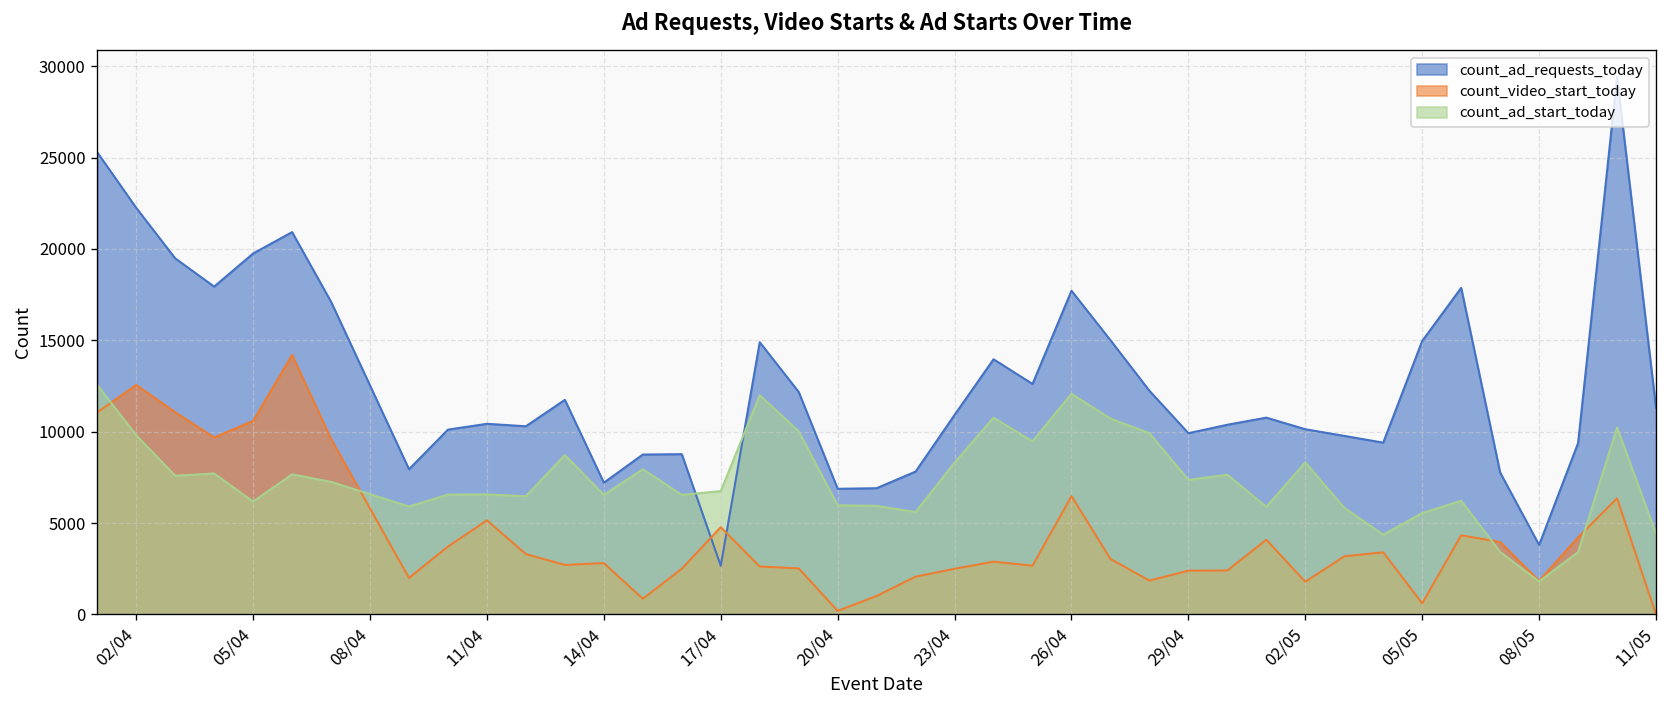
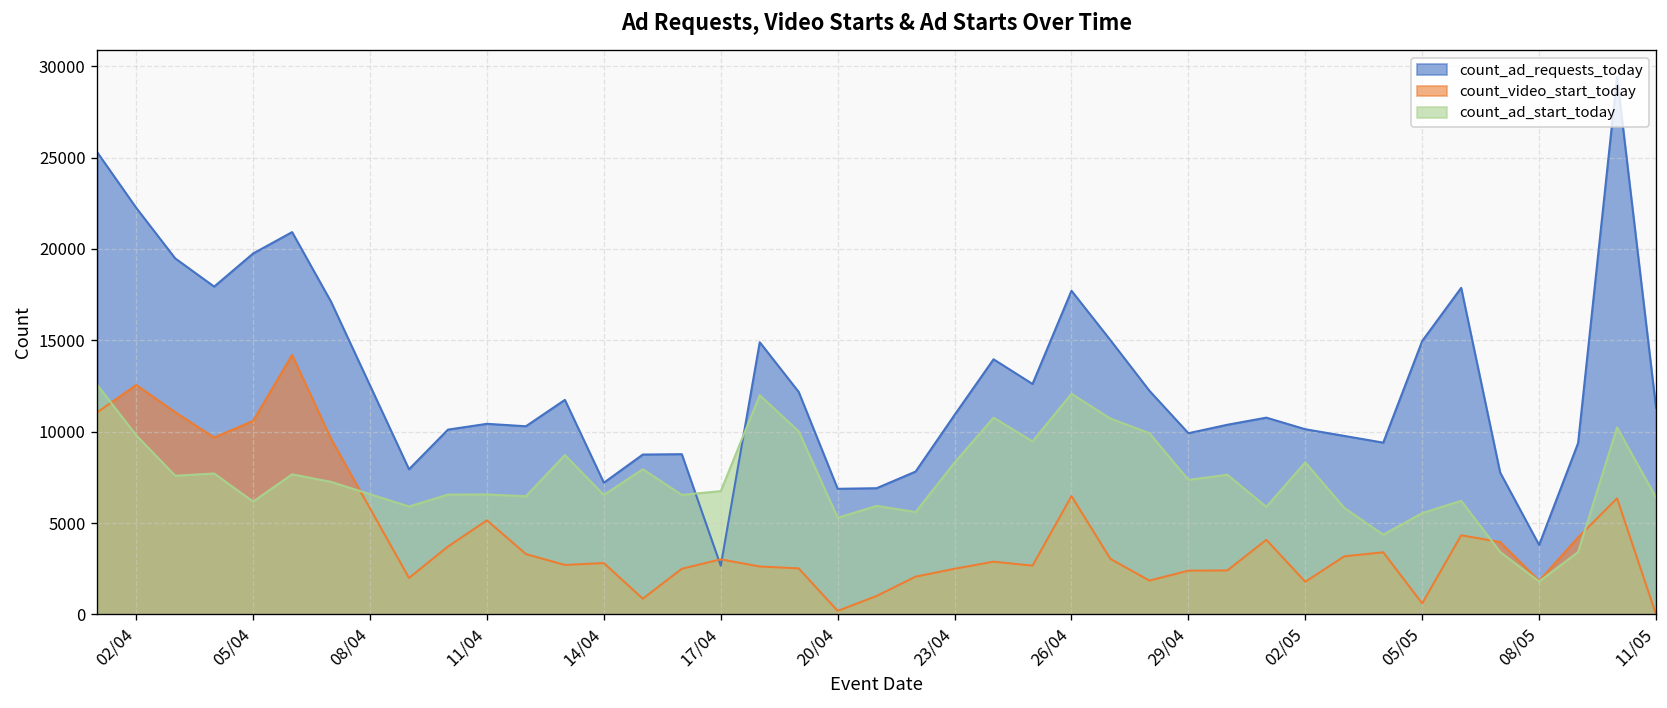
count_video_start_today, 17/04: 4800 -> 3000
count_ad_start_today, 20/04: 6000 -> 5300
count_ad_start_today, 11/05: 4400 -> 6400
